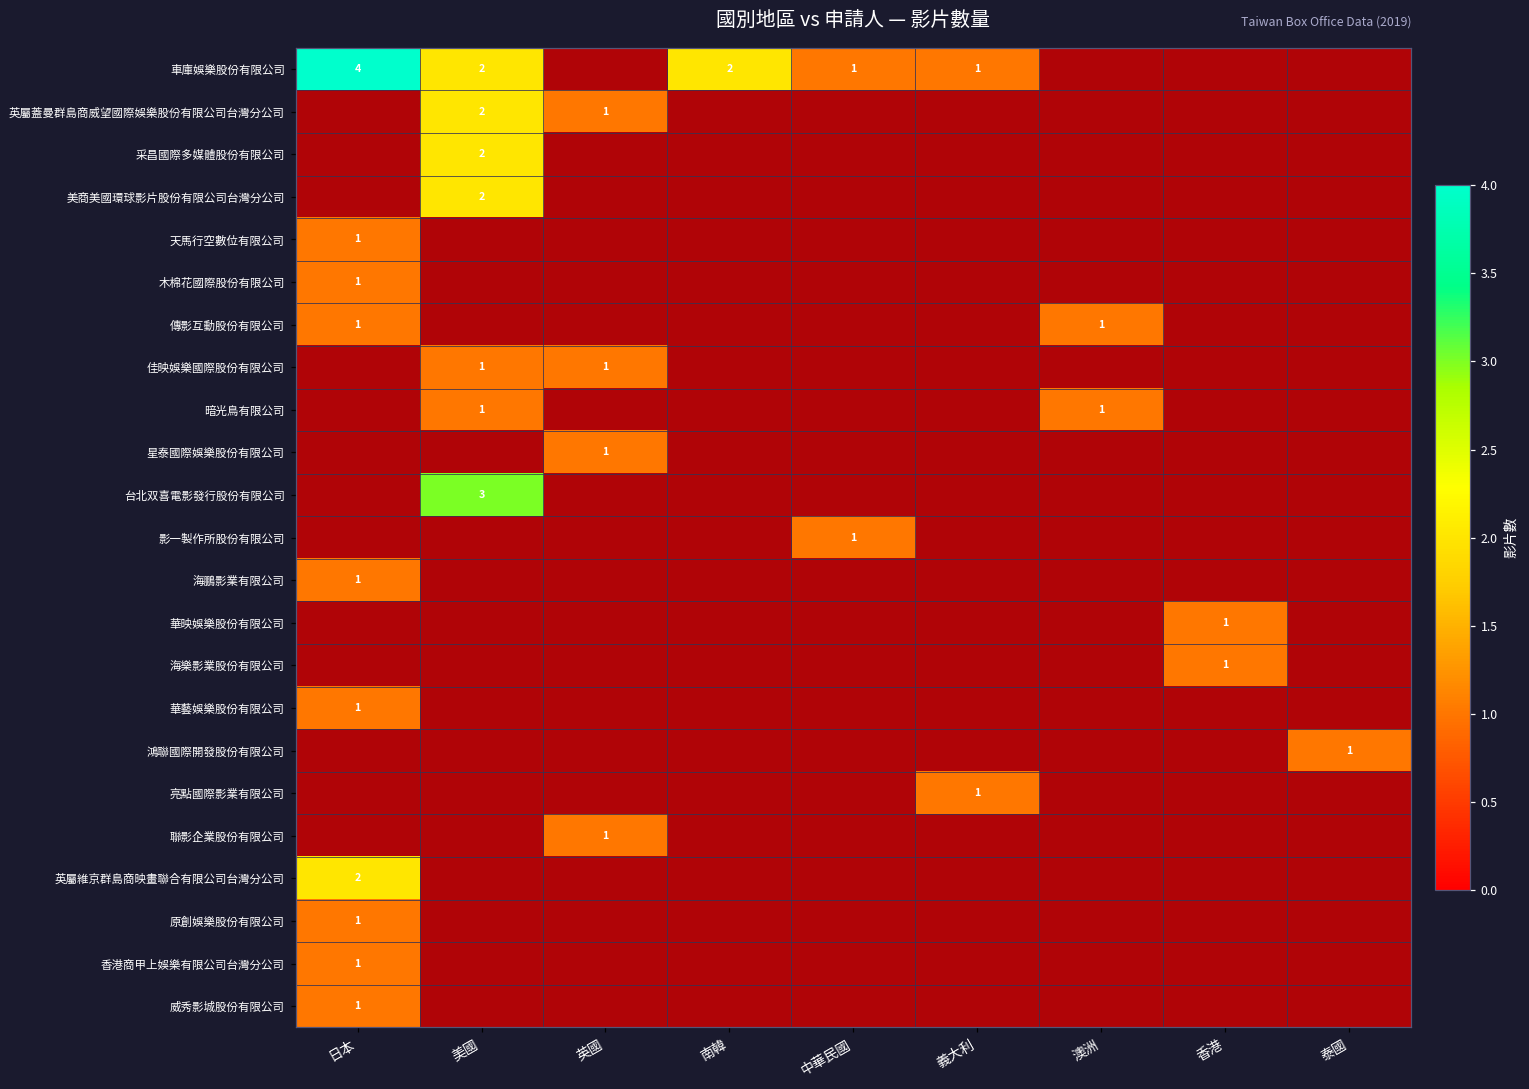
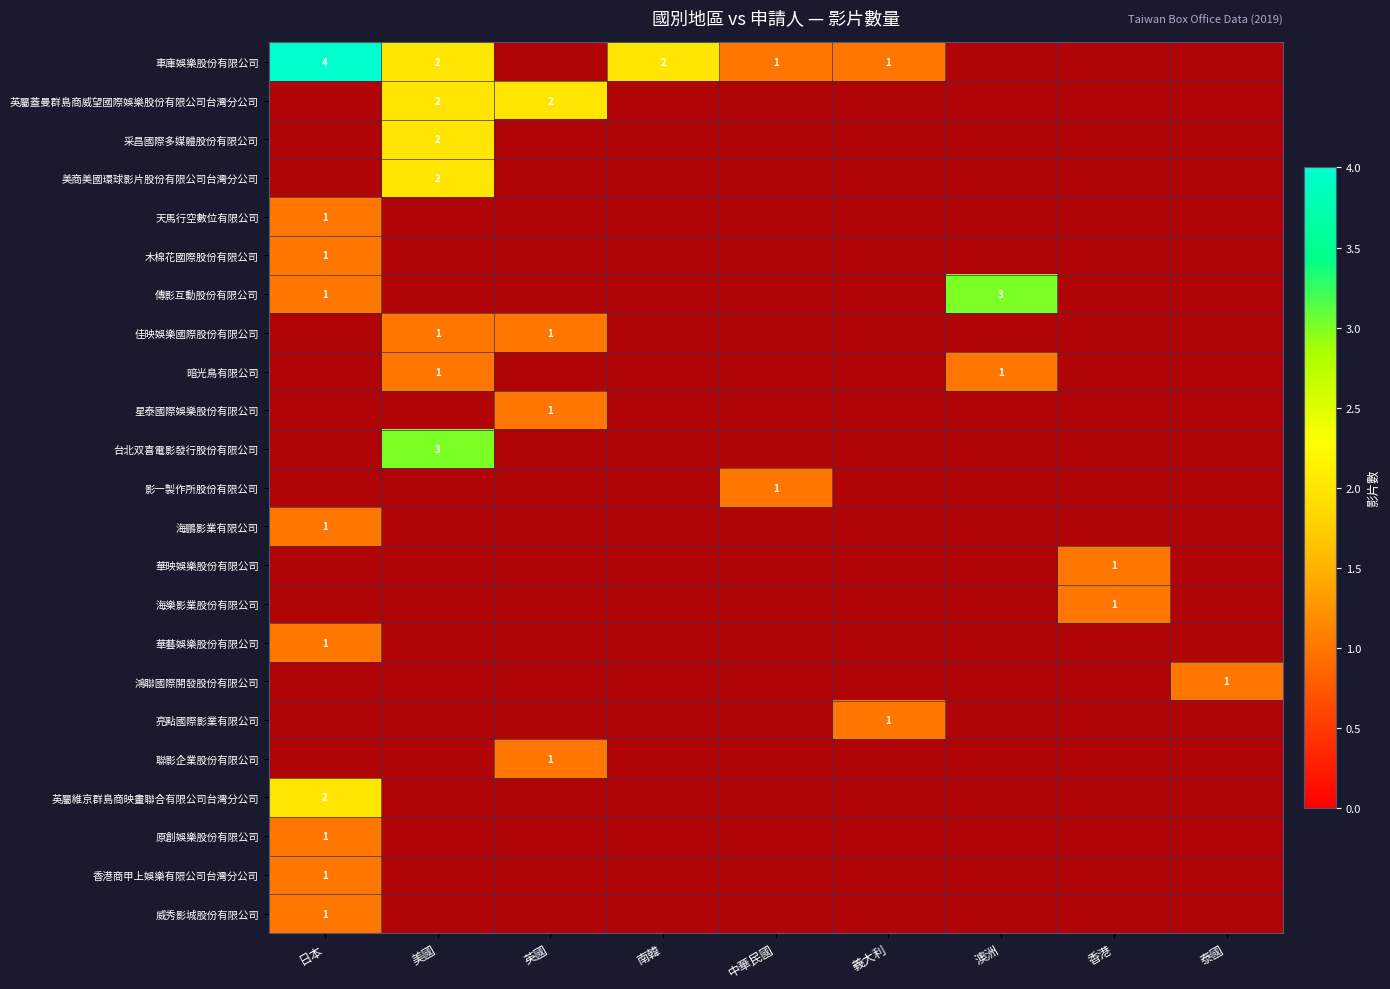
英屬蓋曼群島商威望國際娛樂股份有限公司台灣分公司, 英國: 1 -> 2
傳影互動股份有限公司, 澳洲: 1 -> 3
